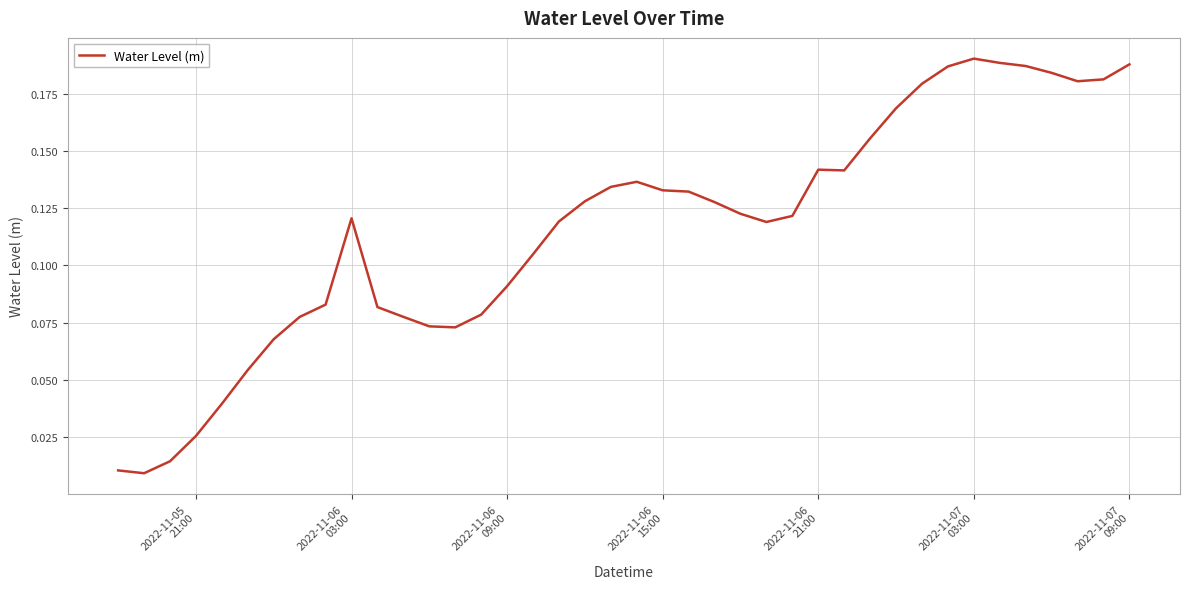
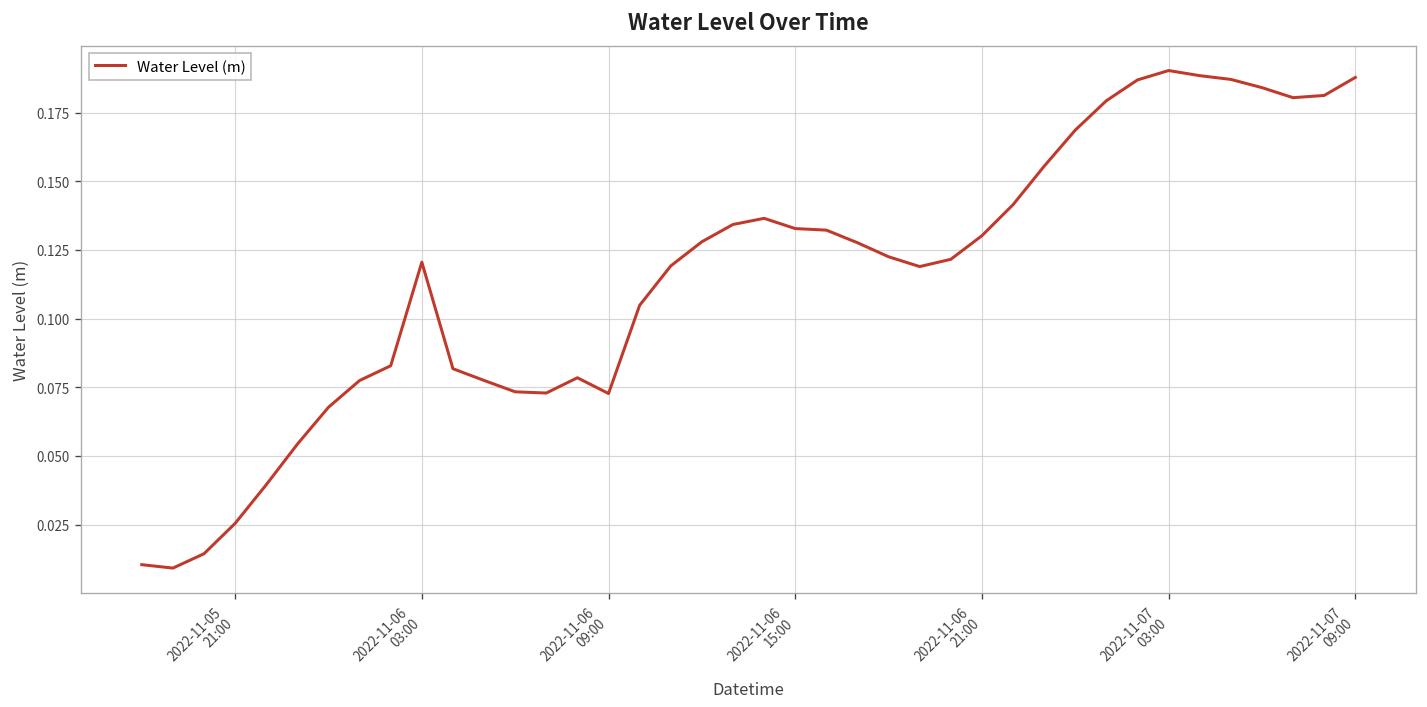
2022-11-06 09:00: 0.091 -> 0.073
2022-11-06 21:00: 0.142 -> 0.130
